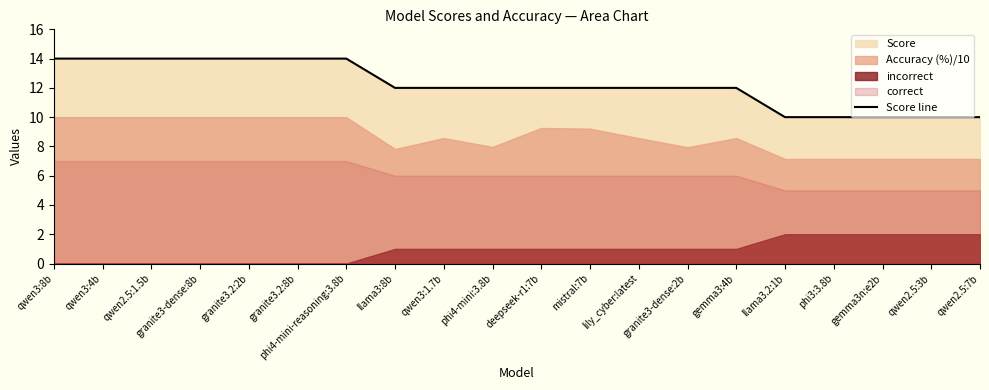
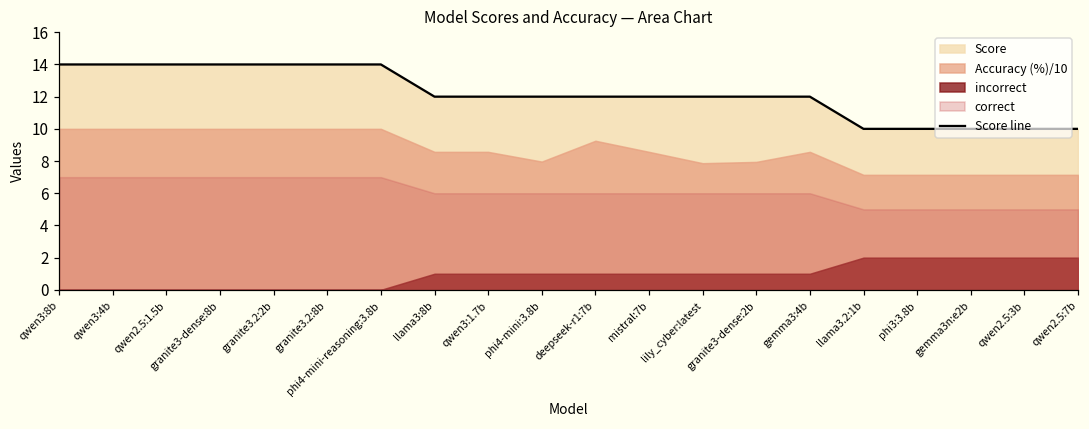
Accuracy (%)/10, llama3:8b: 7.8 -> 8.6
Accuracy (%)/10, mistral:7b: 9.2 -> 8.6
Accuracy (%)/10, lily_cyber:latest: 8.6 -> 7.9
